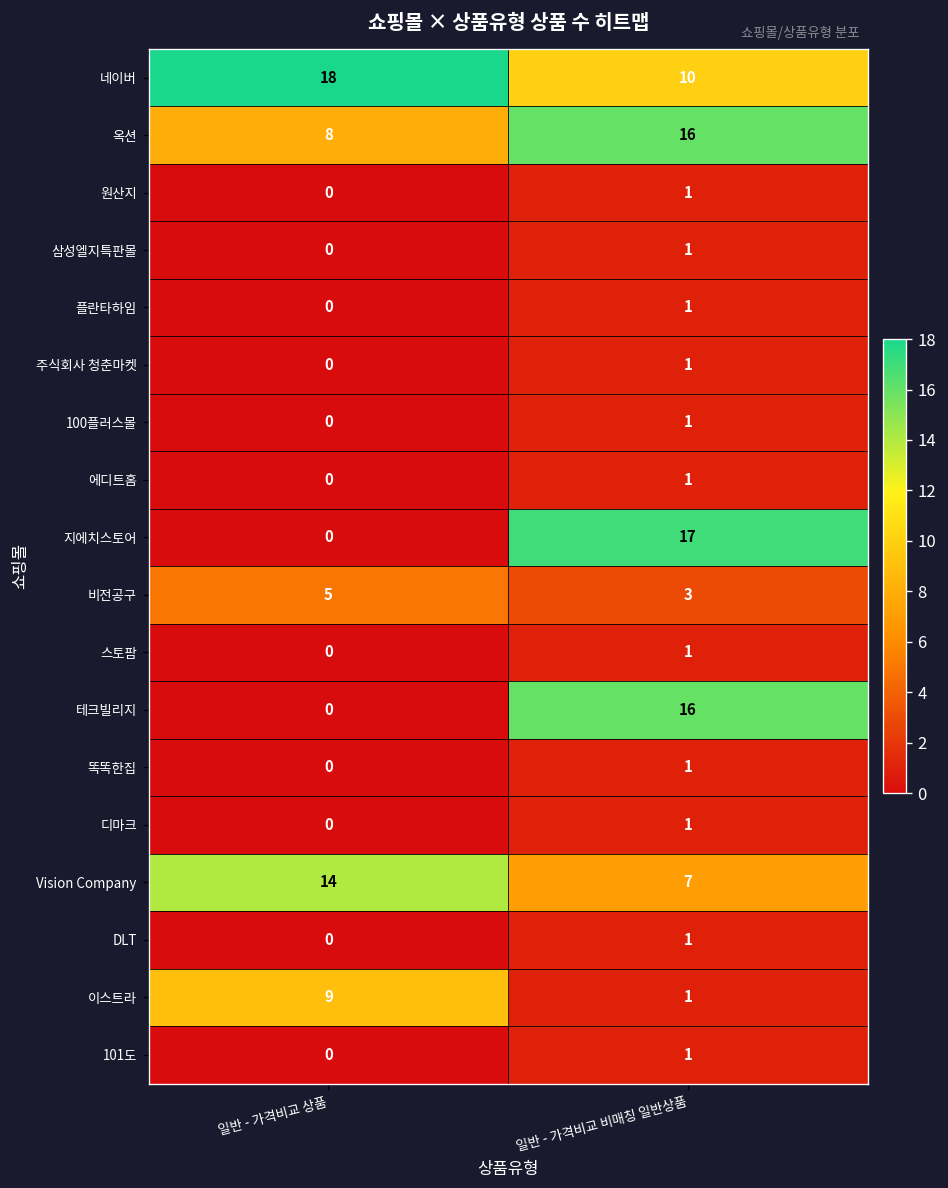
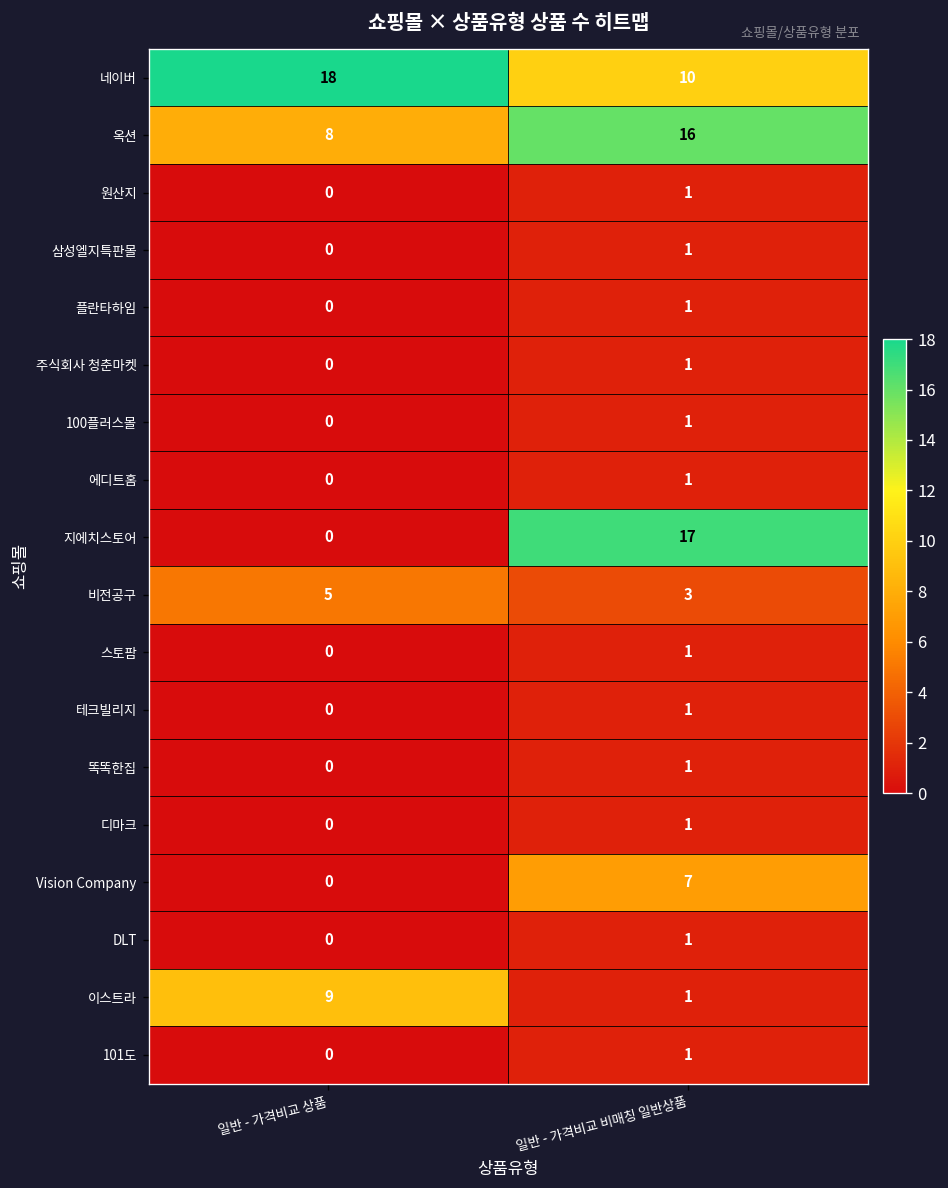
테크빌리지, 일반 - 가격비교 비매칭 일반상품: 16 -> 1
Vision Company, 일반 - 가격비교 상품: 14 -> 0
